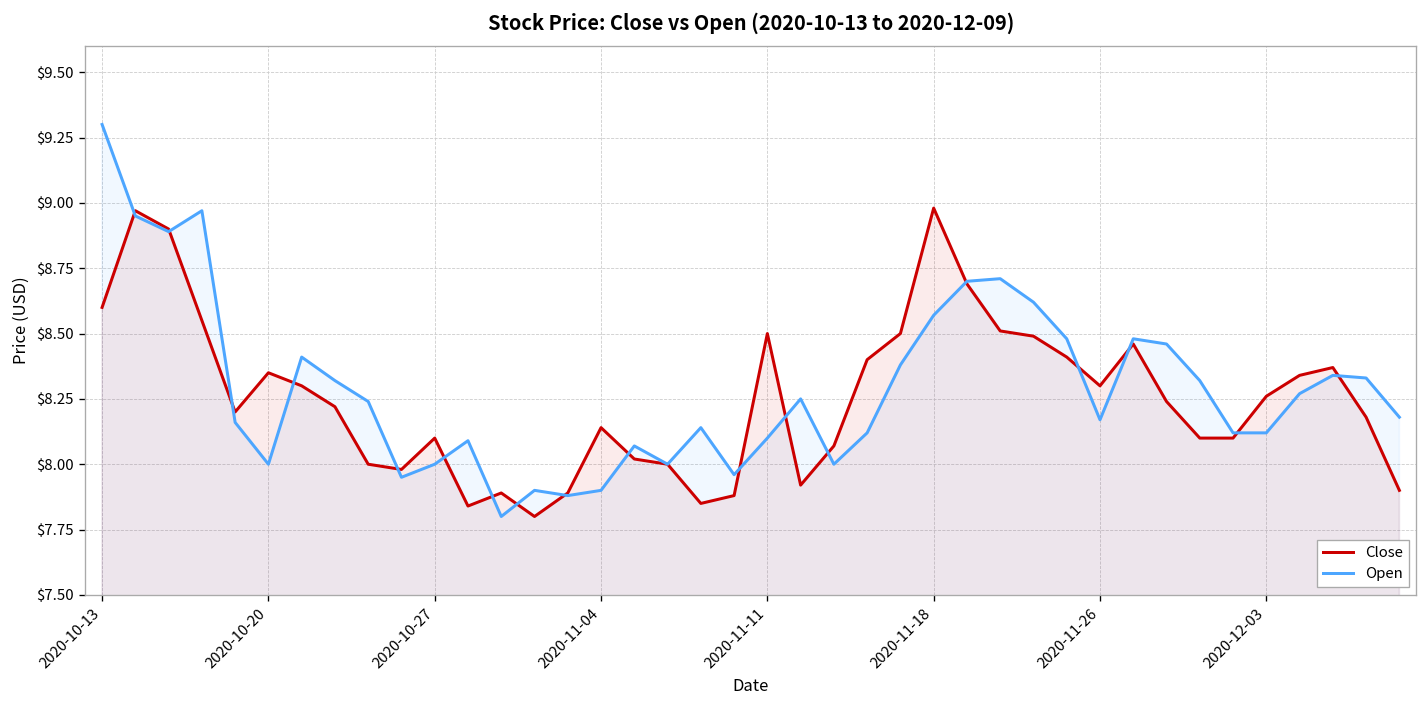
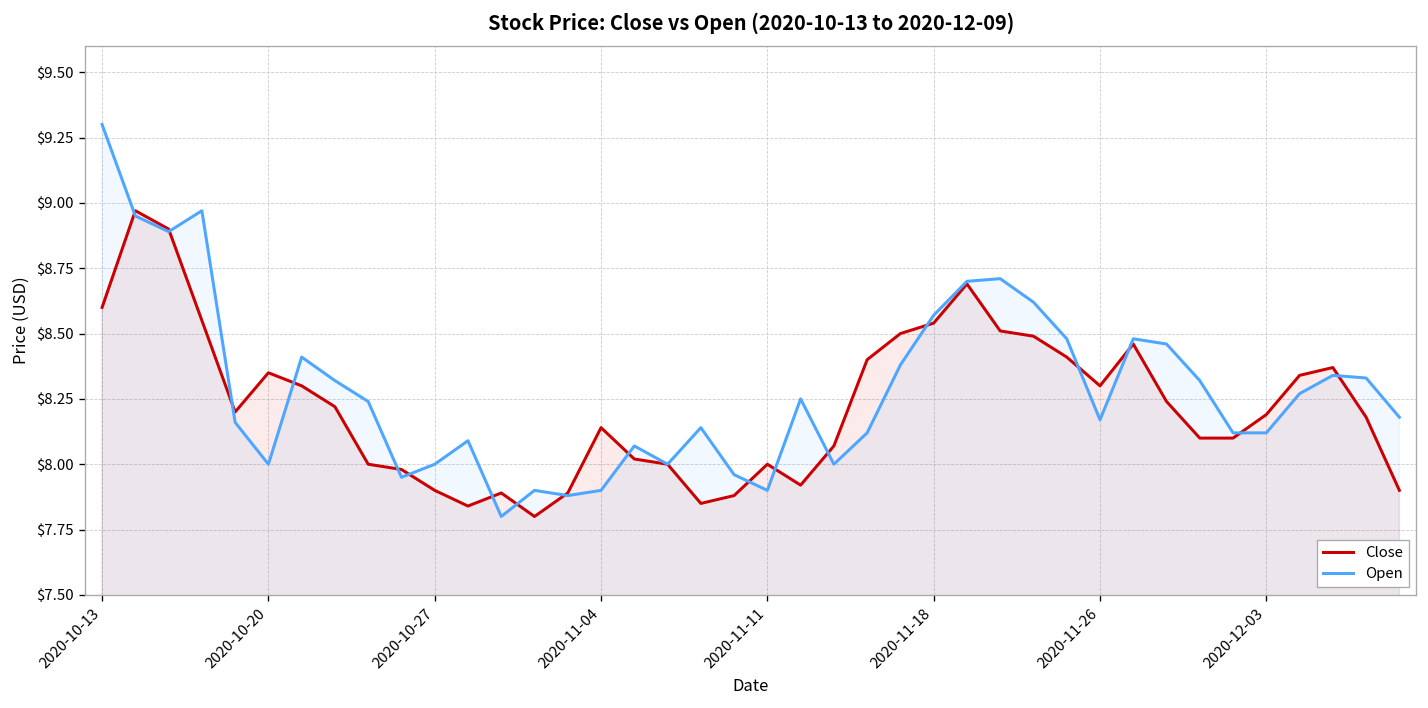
Close, 2020-10-27: $8.1 -> $7.9
Close, 2020-11-11: $8.5 -> $8.0
Open, 2020-11-11: $8.1 -> $7.9
Close, 2020-11-18: $8.98 -> $8.54
Close, 2020-12-03: $8.26 -> $8.19
